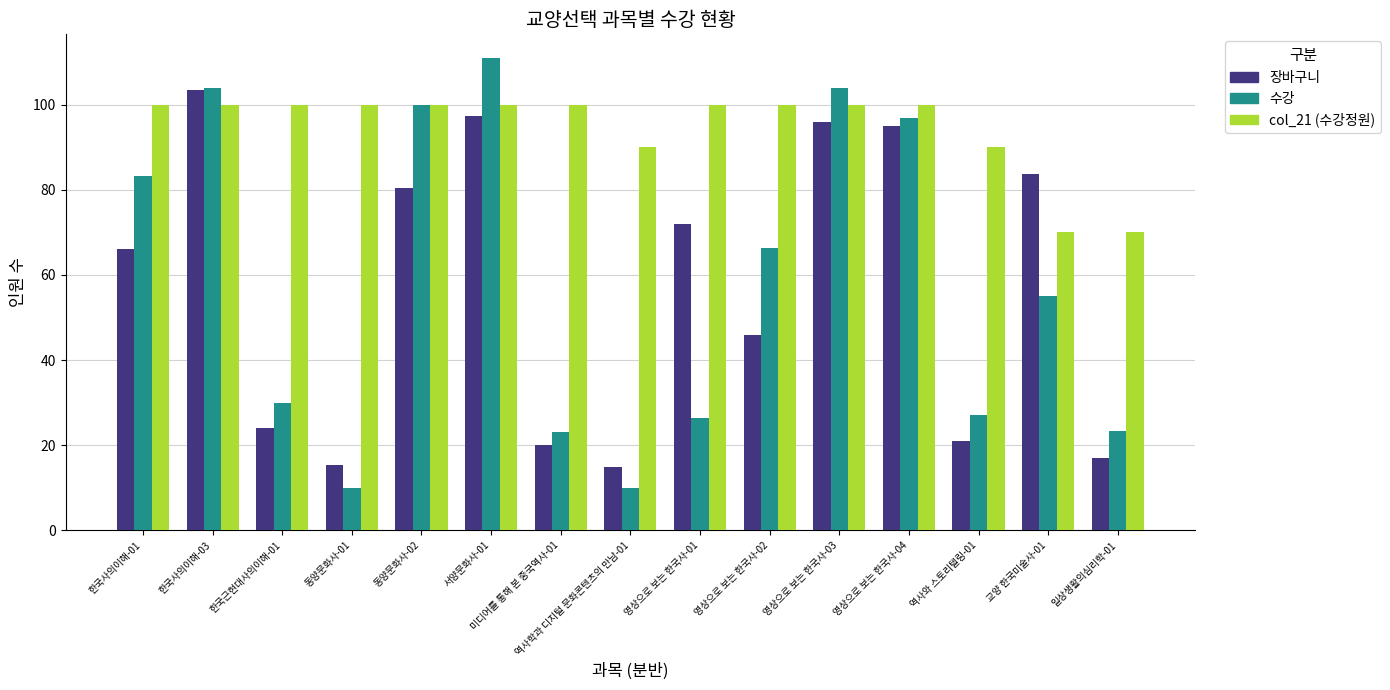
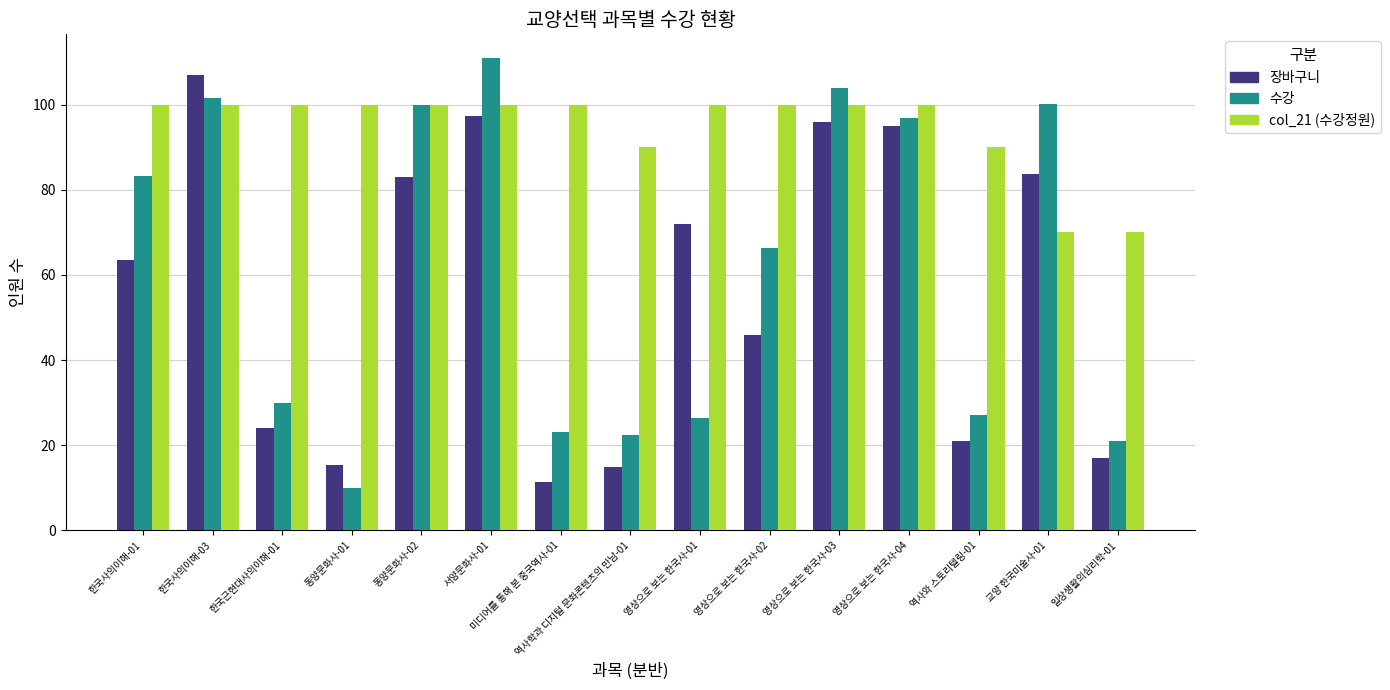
장바구니, 한국사의이해-01: 66 -> 64
장바구니, 한국사의이해-03: 103 -> 107
수강, 한국사의이해-03: 104 -> 102
장바구니, 동양문화사-02: 80 -> 83
장바구니, 미디어를 통해 본 중국역사-01: 20 -> 11
수강, 역사학과 디지털 문화콘텐츠의 만남-01: 10 -> 22
수강, 교양 한국미술사-01: 55 -> 100
수강, 일상생활의심리학-01: 23 -> 21
